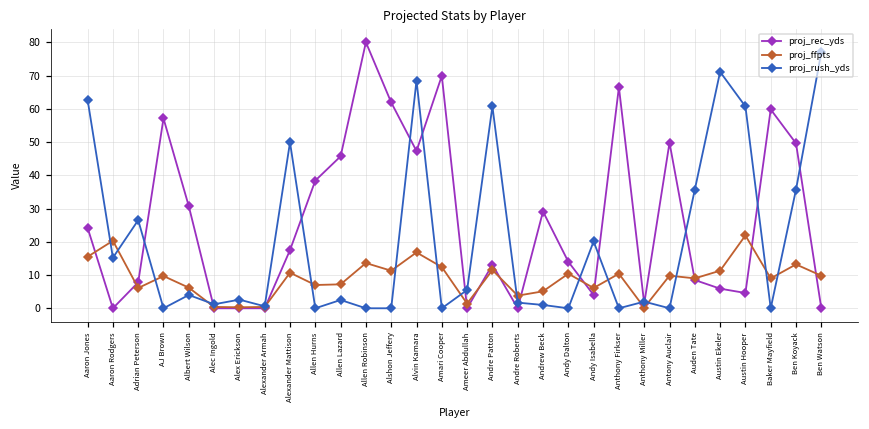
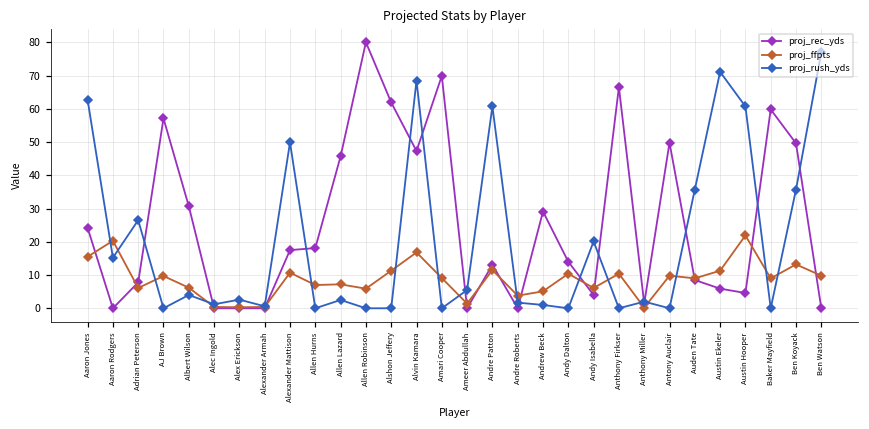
proj_rec_yds, Allen Hurns: 38 -> 18
proj_ffpts, Allen Robinson: 14 -> 6
proj_ffpts, Amari Cooper: 12 -> 9
